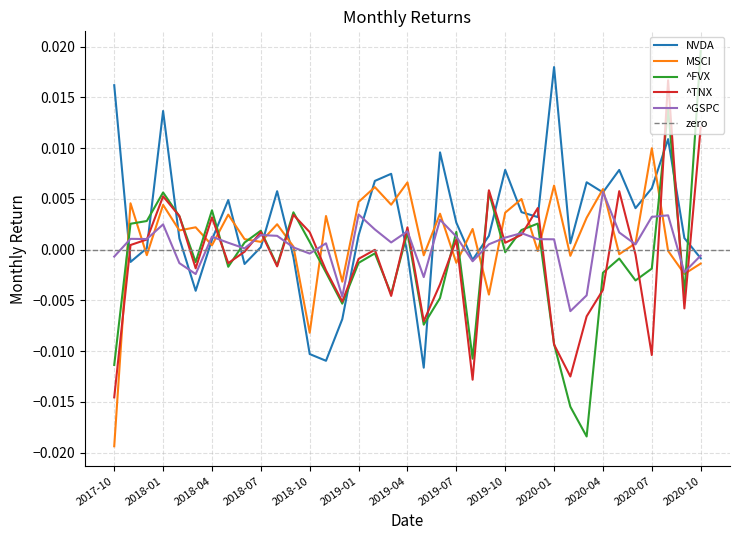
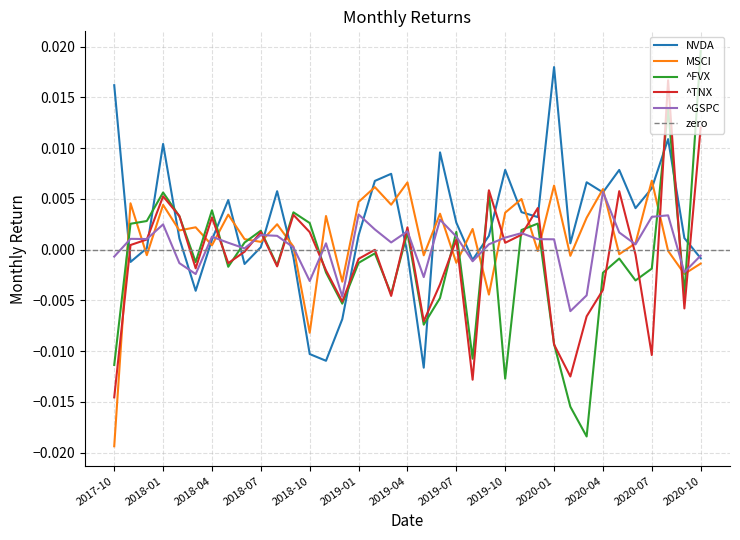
NVDA, 2018-01: 0.0137 -> 0.0104
^FVX, 2018-10: 0.0008 -> 0.0026
^GSPC, 2018-10: -0.0004 -> -0.0031
^FVX, 2019-10: -0.0003 -> -0.0127
MSCI, 2020-07: 0.0100 -> 0.0068
